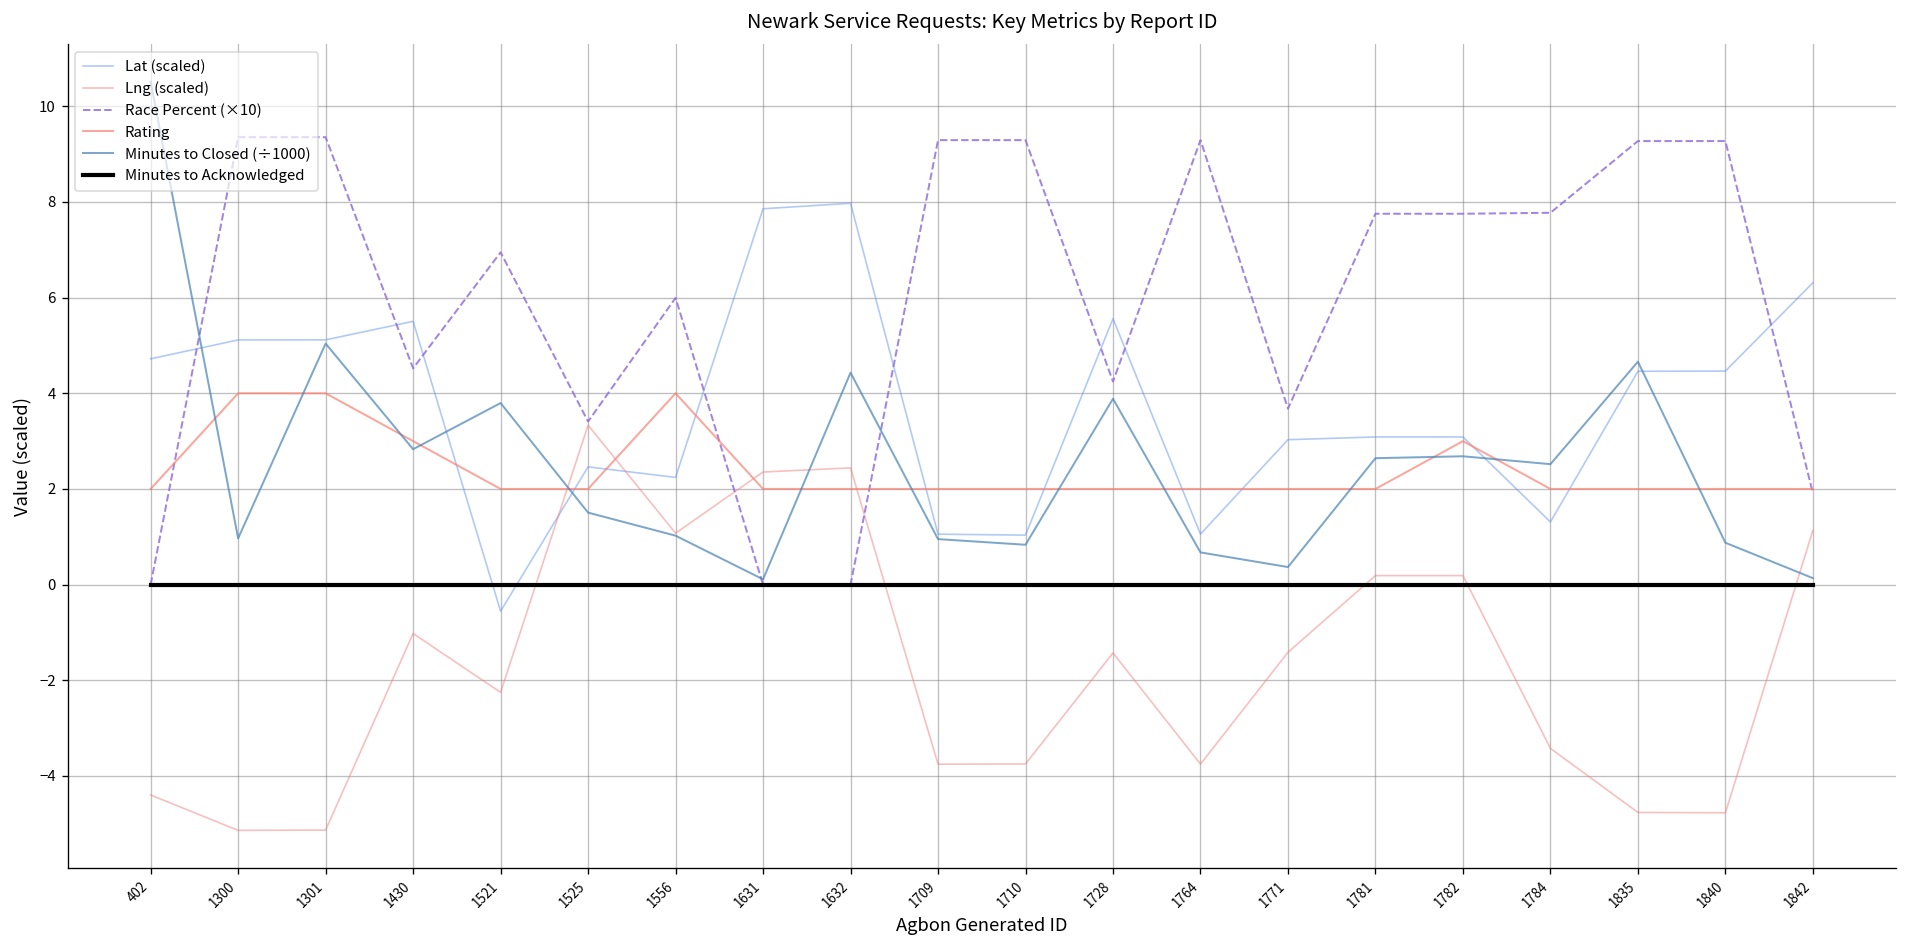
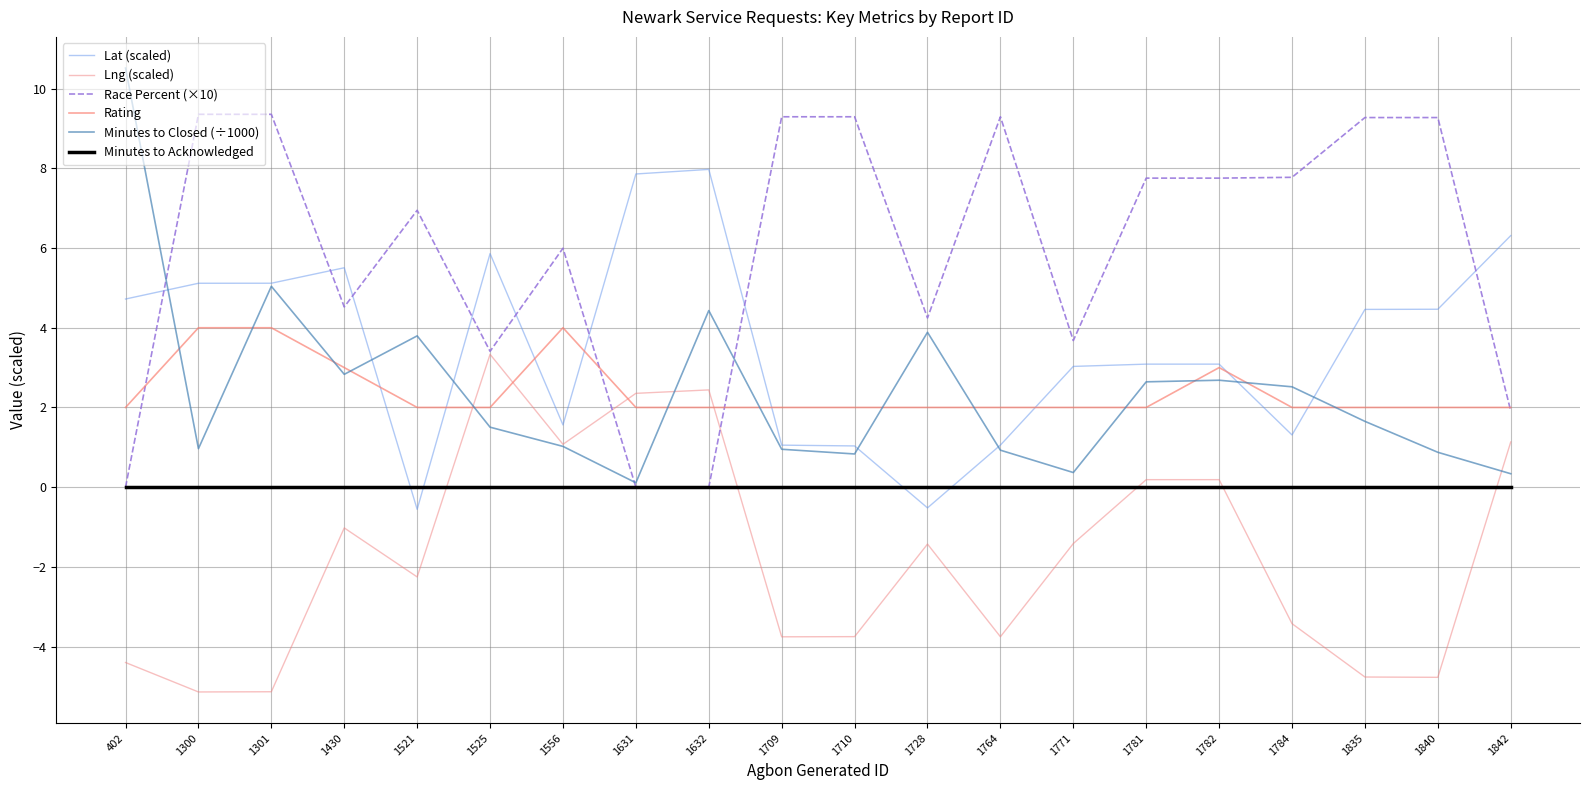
Lat (scaled), 1525: 2.5 -> 5.9
Lat (scaled), 1556: 2.2 -> 1.6
Lat (scaled), 1728: 5.6 -> -0.5
Minutes to Closed (÷1000), 1764: 0.7 -> 0.9
Minutes to Closed (÷1000), 1835: 4.7 -> 1.7
Minutes to Closed (÷1000), 1842: 0.1 -> 0.3
